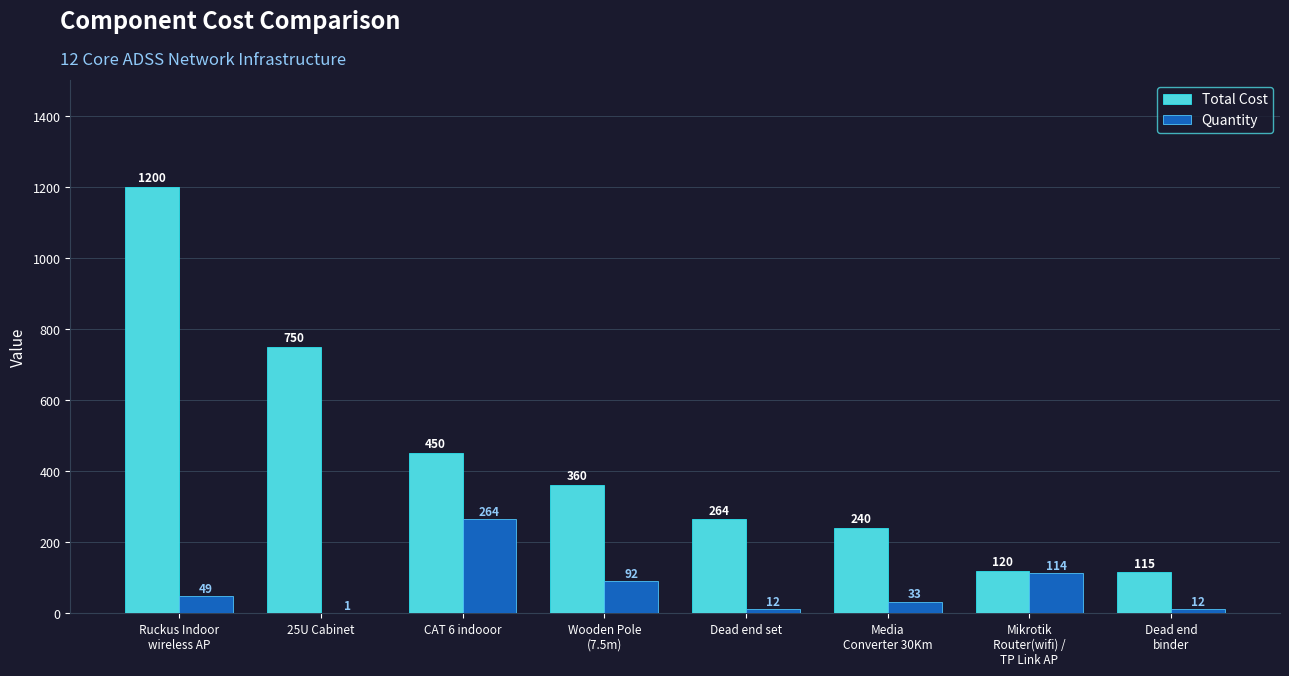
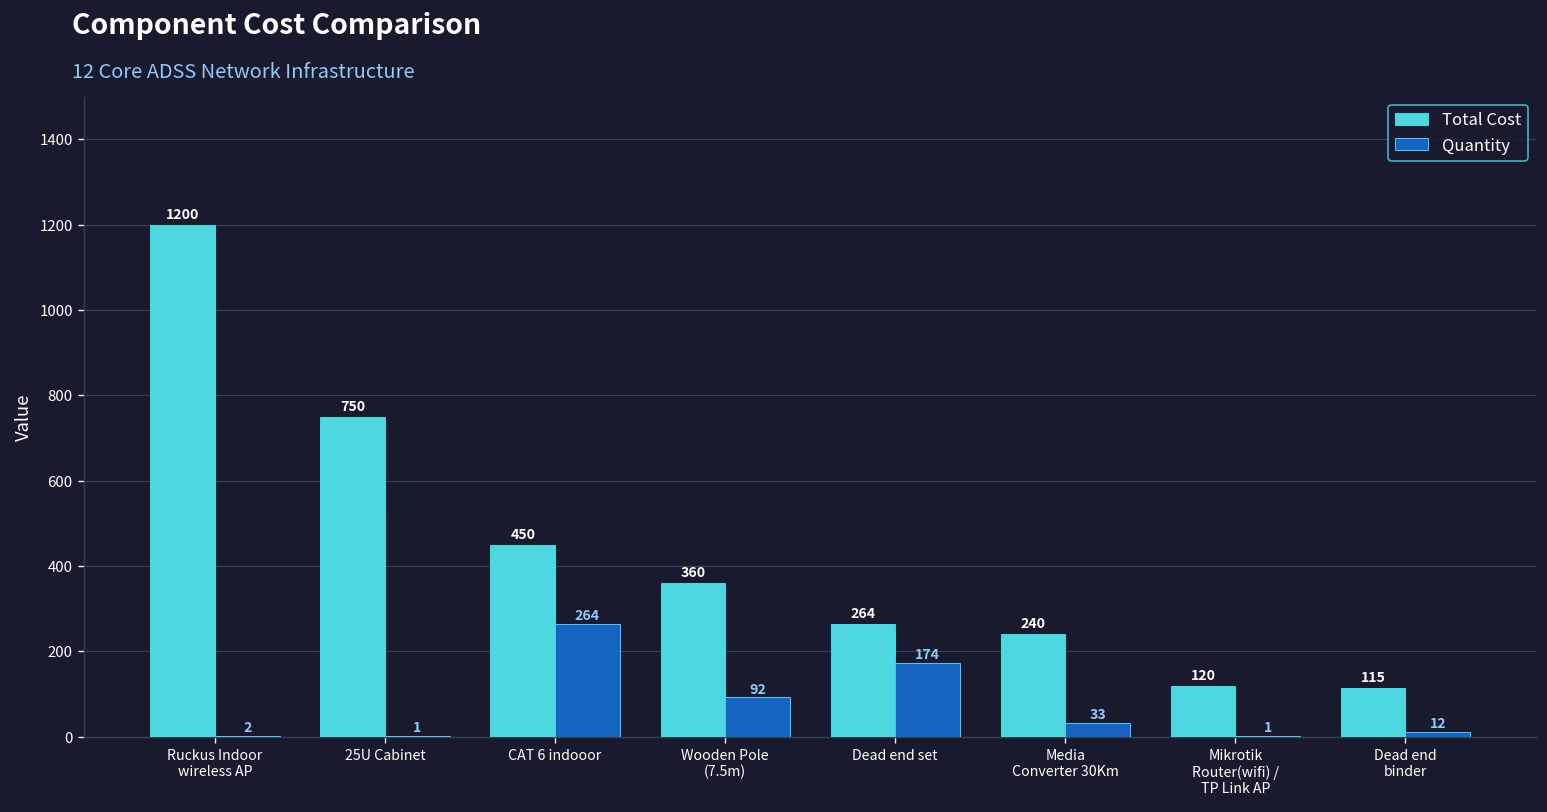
Quantity, Ruckus Indoor wireless AP: 49 -> 2
Quantity, Dead end set: 12 -> 174
Quantity, Mikrotik Router(wifi) / TP Link AP: 114 -> 1
